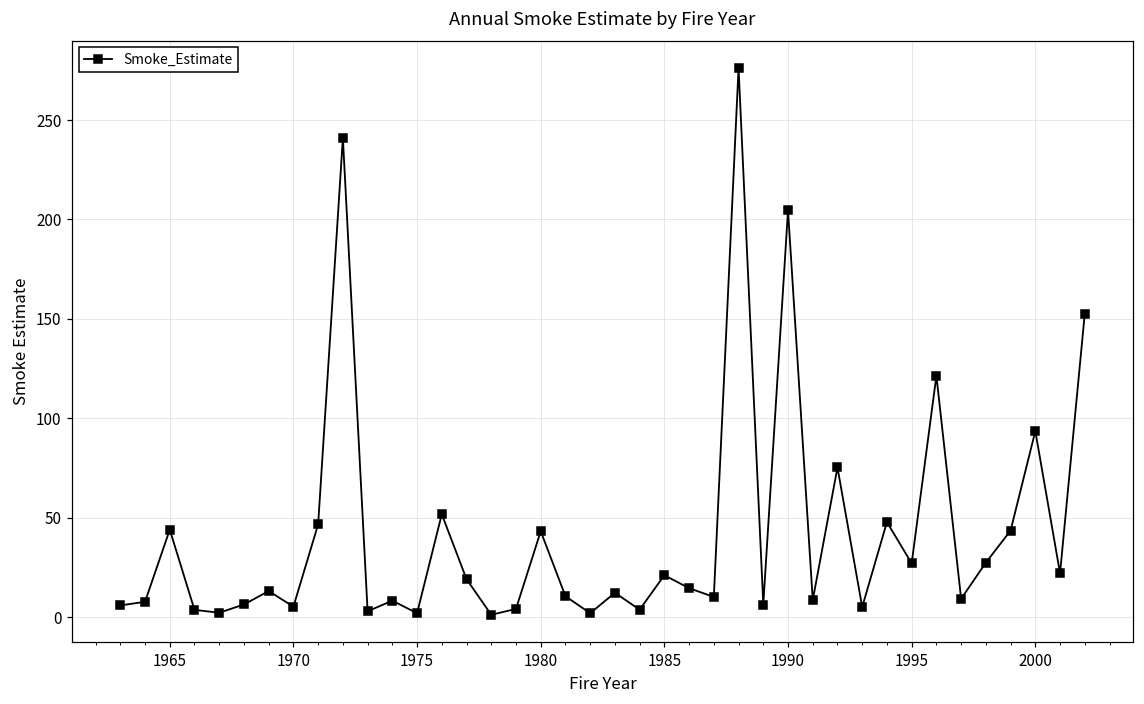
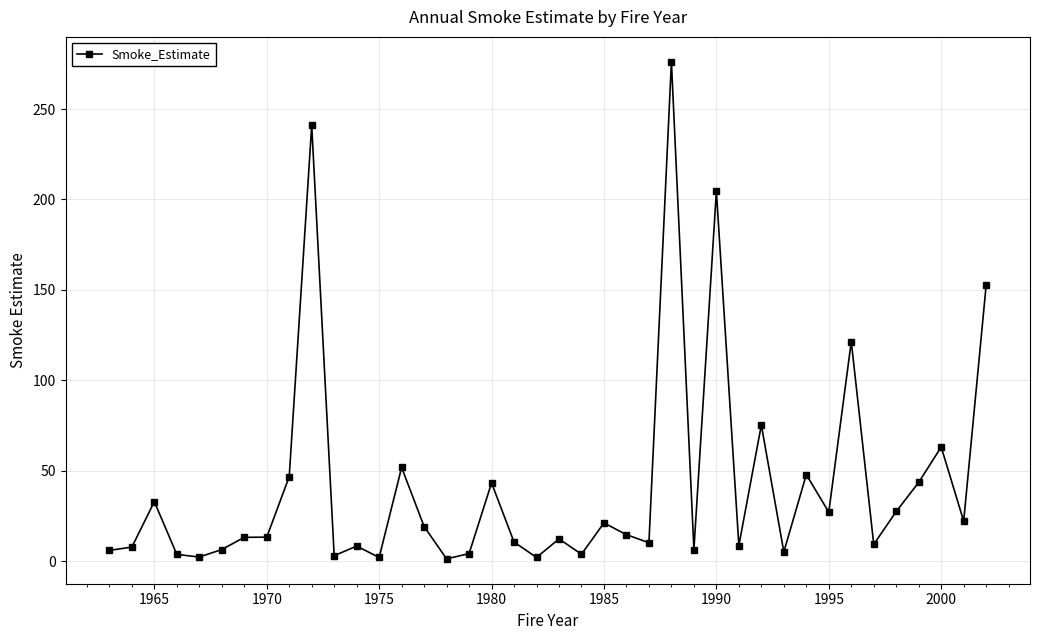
1965: 44 -> 33
1970: 5 -> 13
2000: 94 -> 63
